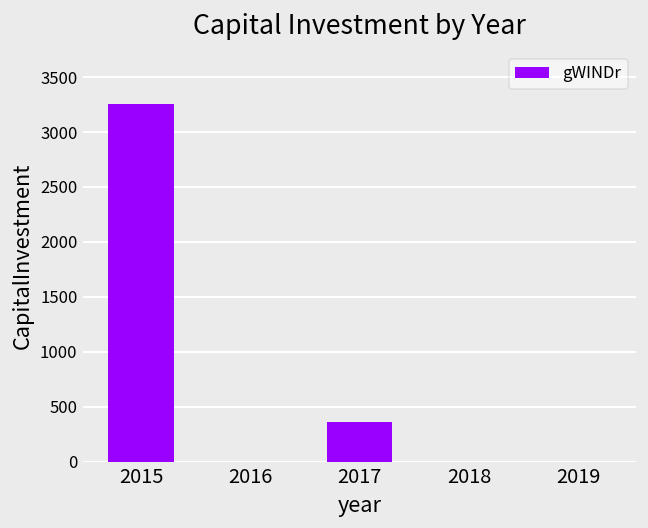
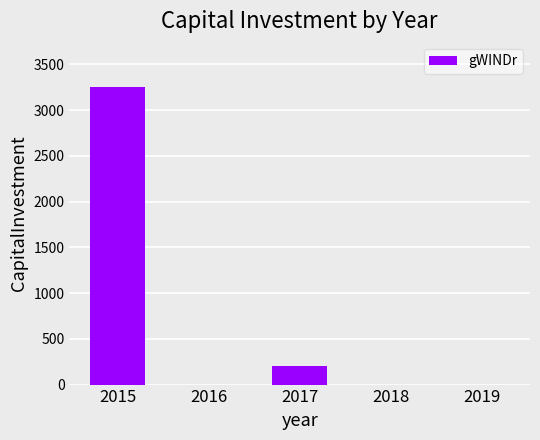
2017: 400 -> 200
